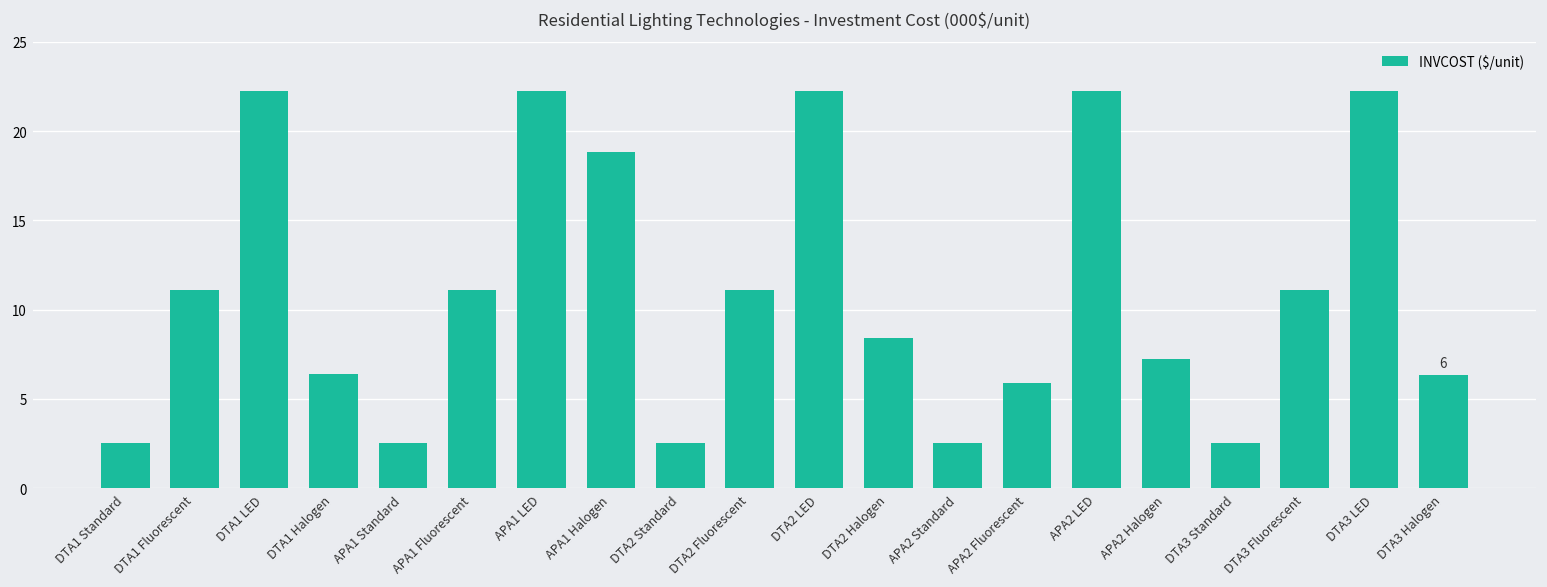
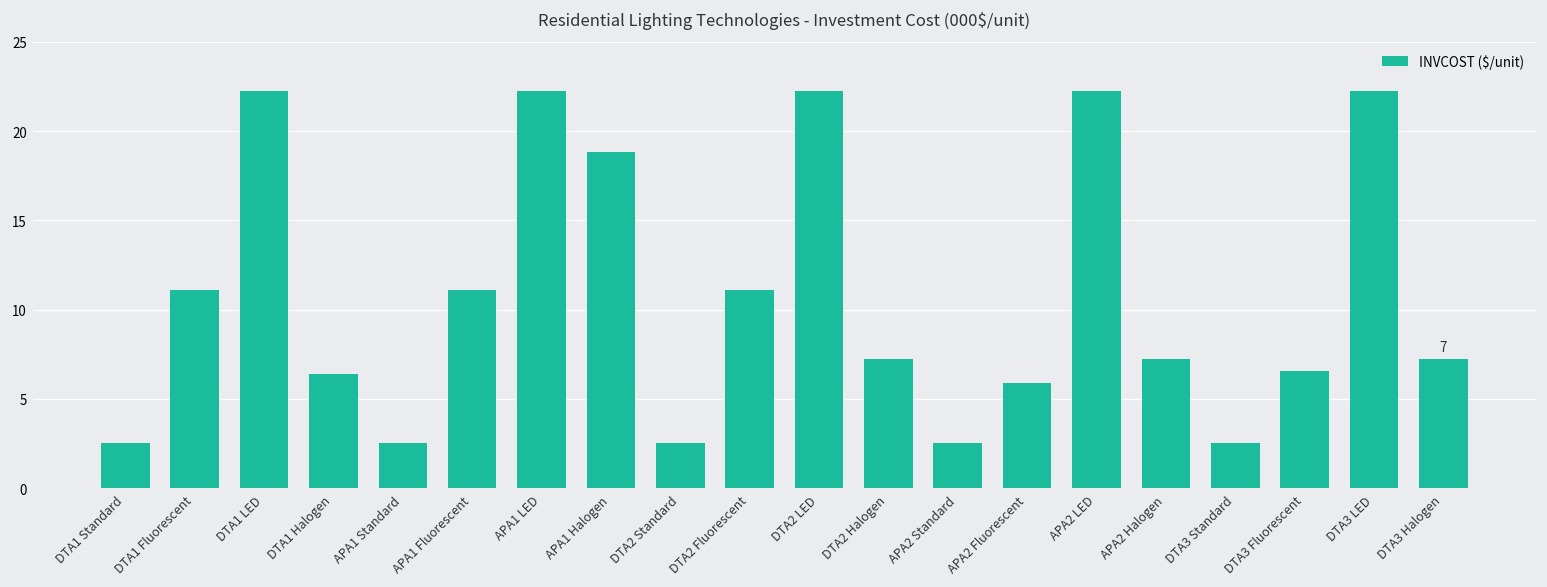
DTA2 Halogen: 8.4 -> 7.2
DTA3 Fluorescent: 11.1 -> 6.6
DTA3 Halogen: 6 -> 7
